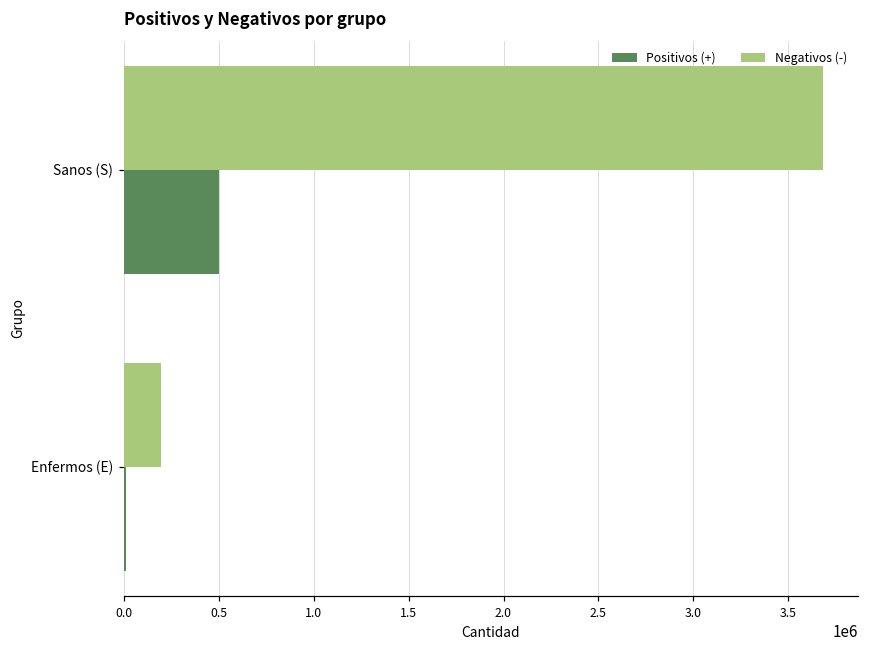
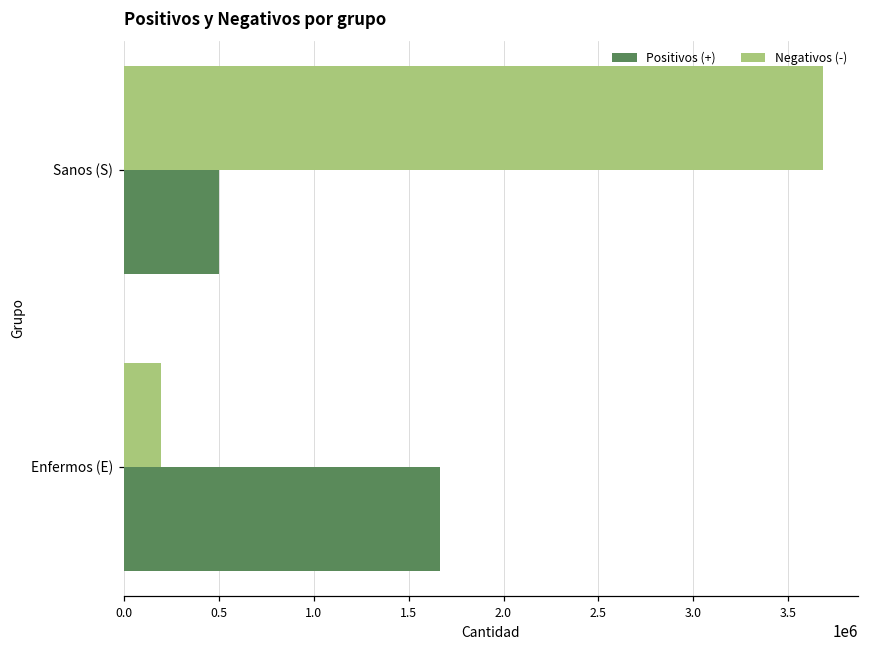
Positivos (+), Enfermos (E): 10000 -> 1660000
